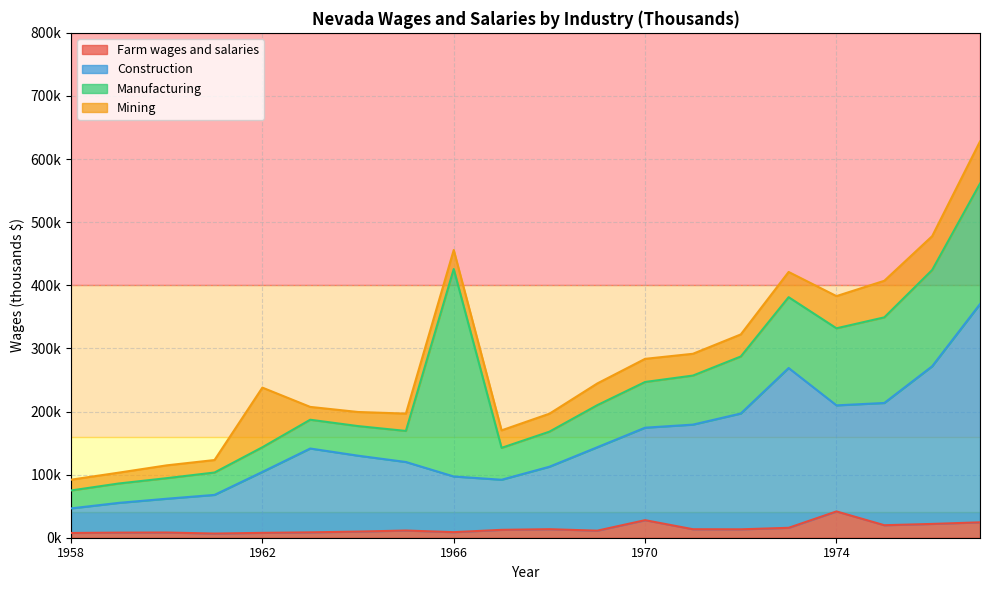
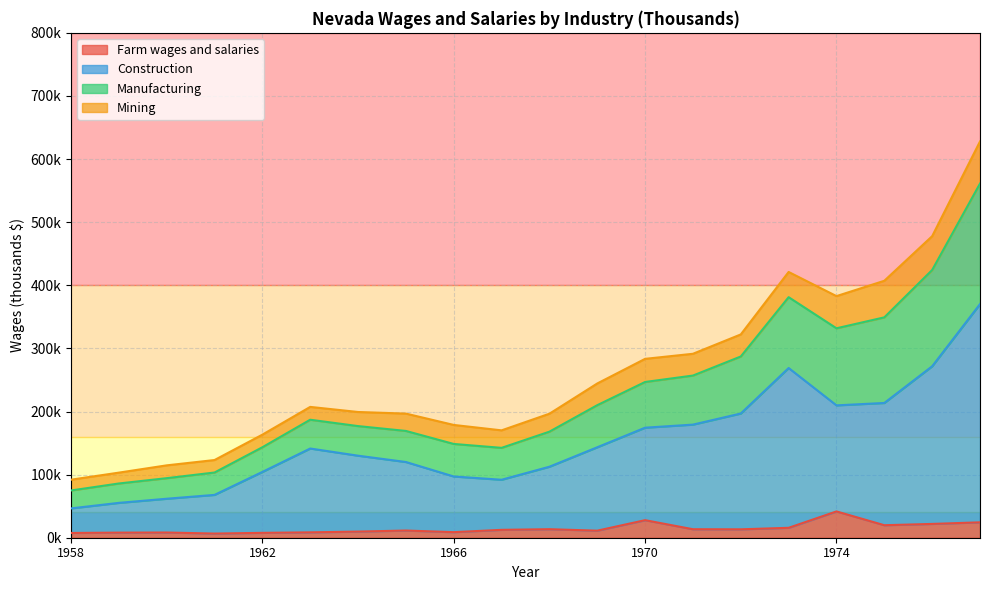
Mining, 1962: 90000 -> 20000
Manufacturing, 1966: 330000 -> 50000
